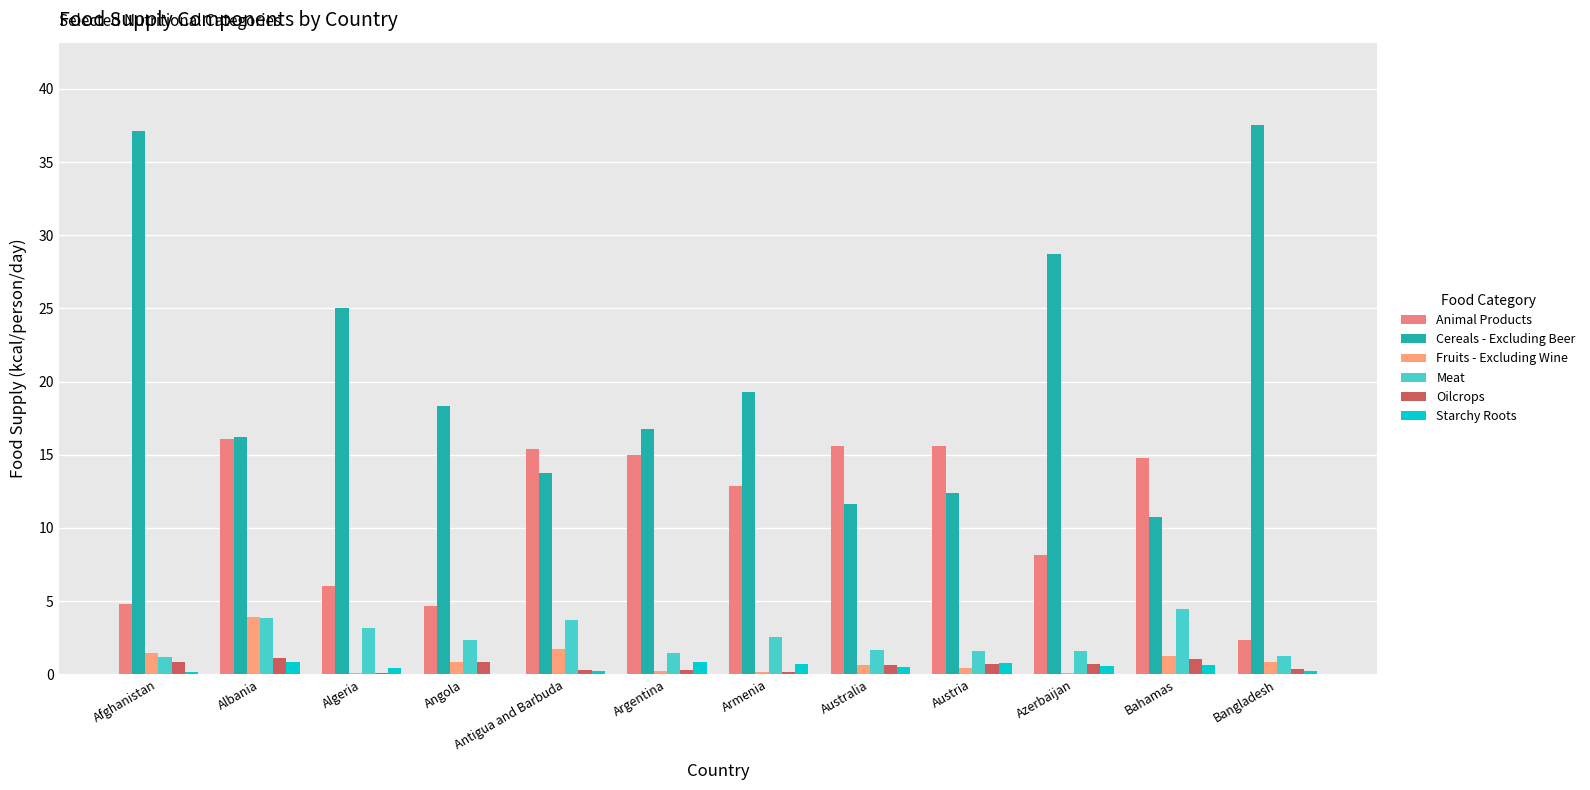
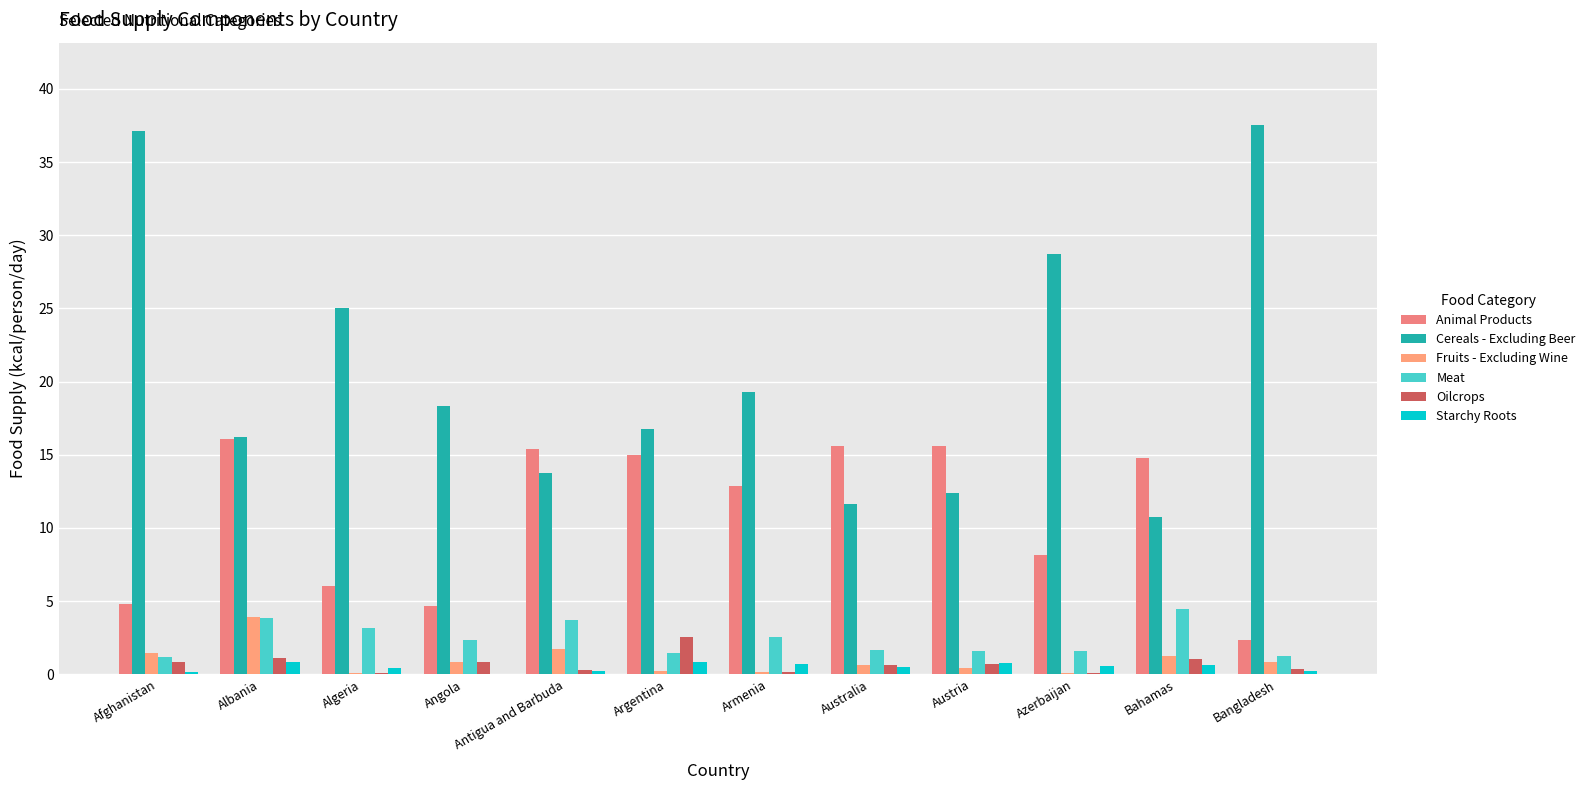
Oilcrops, Argentina: 0.3 -> 2.6
Oilcrops, Azerbaijan: 0.7 -> 0.1
